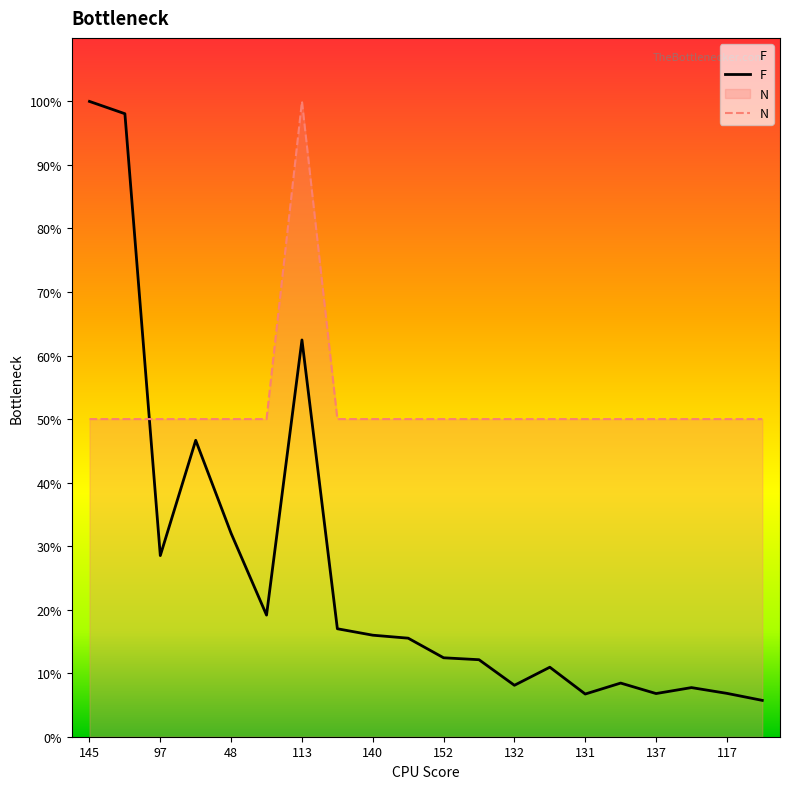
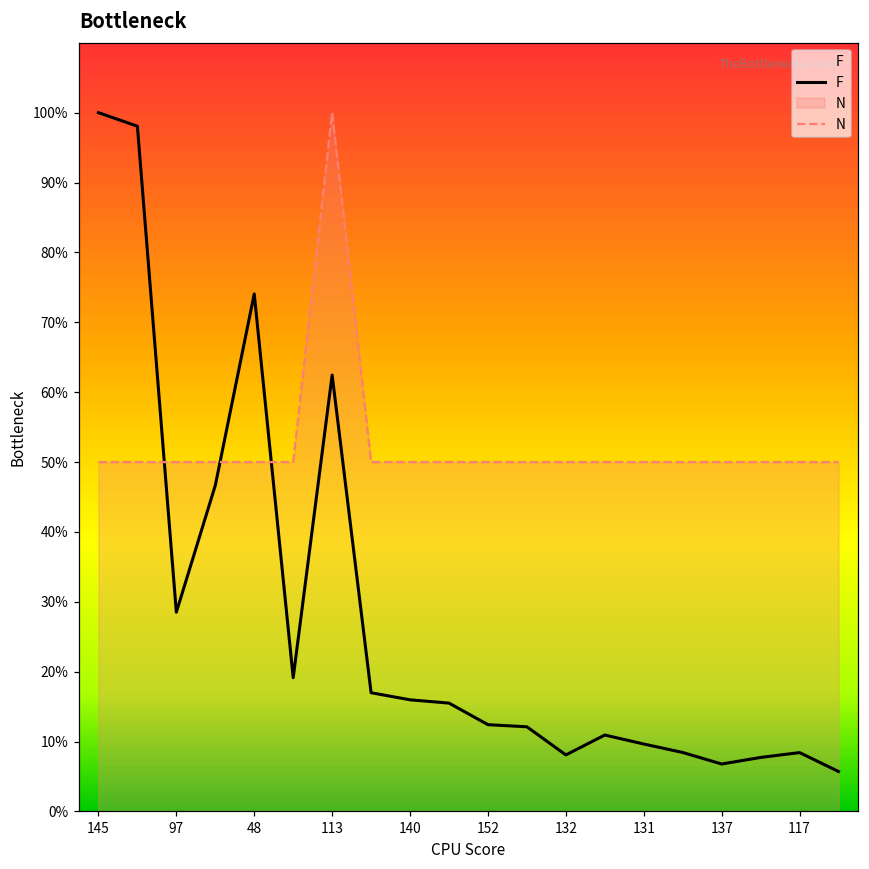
F, 48: 32% -> 74%
F, 131: 7% -> 10%
F, 117: 7% -> 8%
